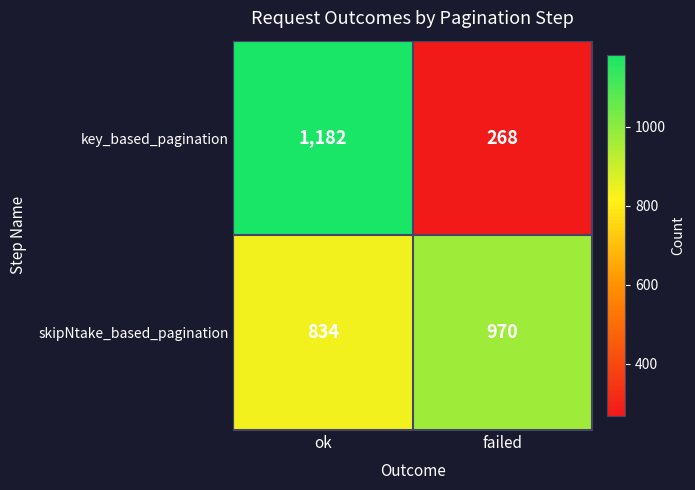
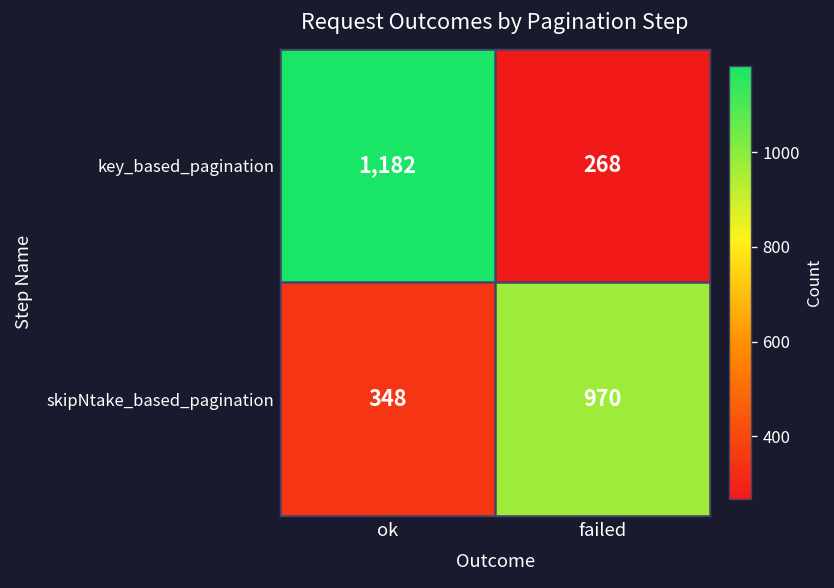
skipNtake_based_pagination, ok: 834 -> 348
